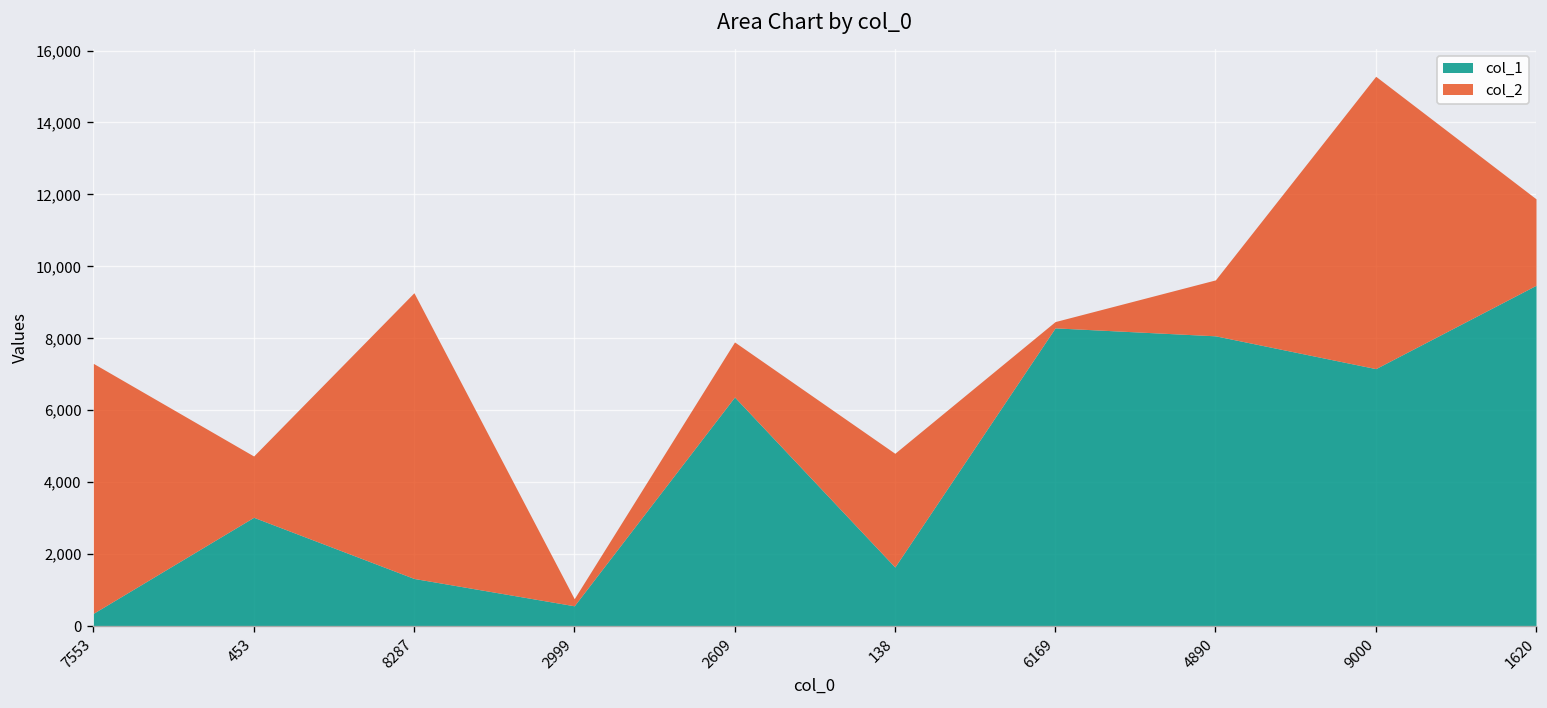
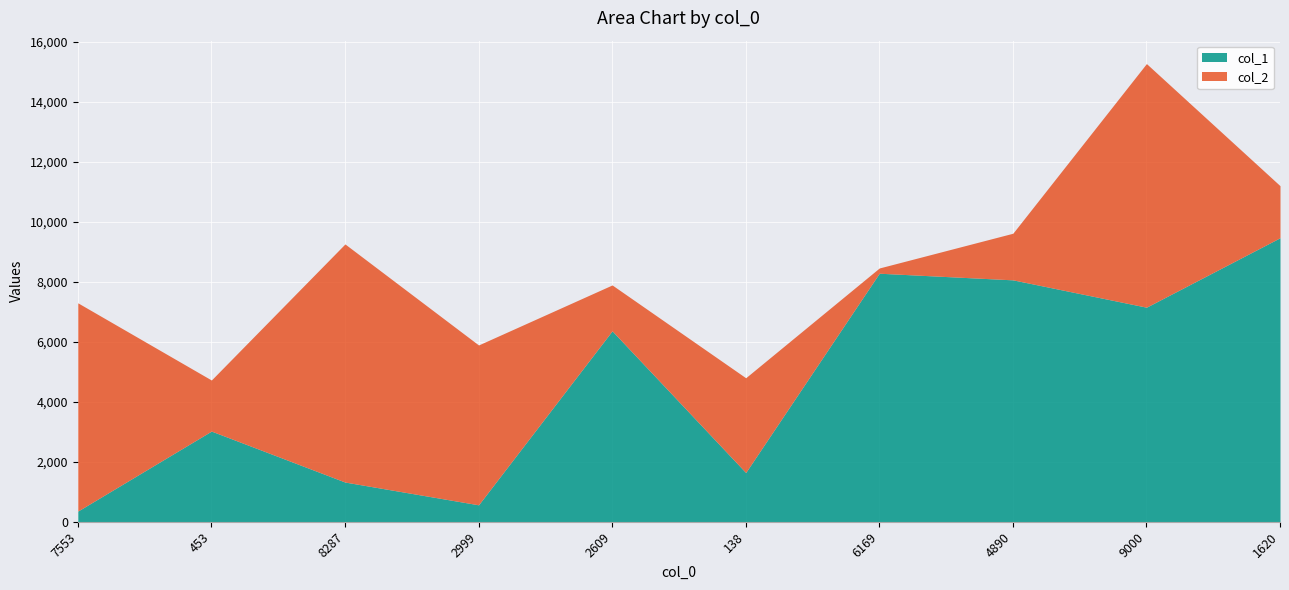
col_2, 2999: 200 -> 5,300
col_2, 1620: 2,400 -> 1,700
